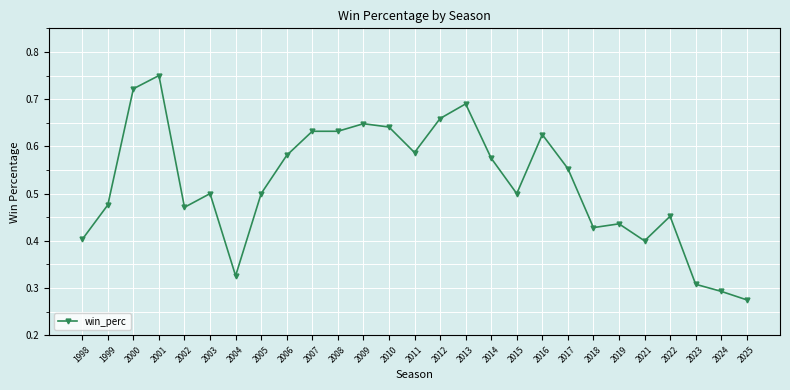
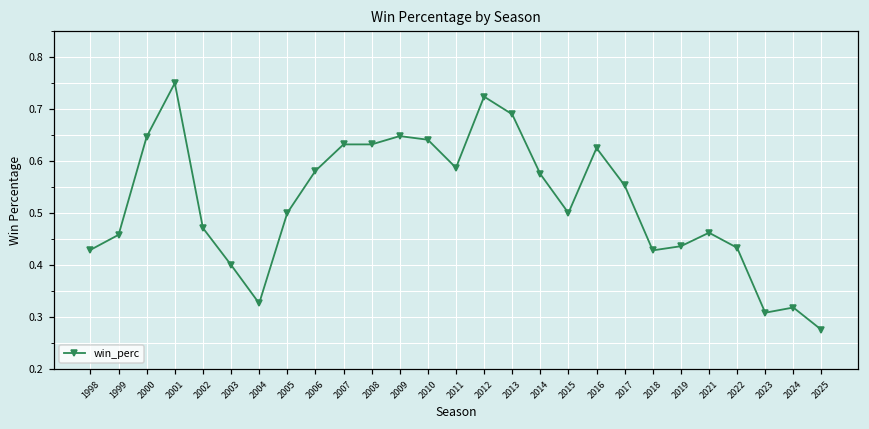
1998: 0.40 -> 0.43
1999: 0.48 -> 0.46
2000: 0.72 -> 0.65
2003: 0.5 -> 0.4
2012: 0.66 -> 0.72
2021: 0.40 -> 0.46
2022: 0.45 -> 0.43
2024: 0.29 -> 0.32
